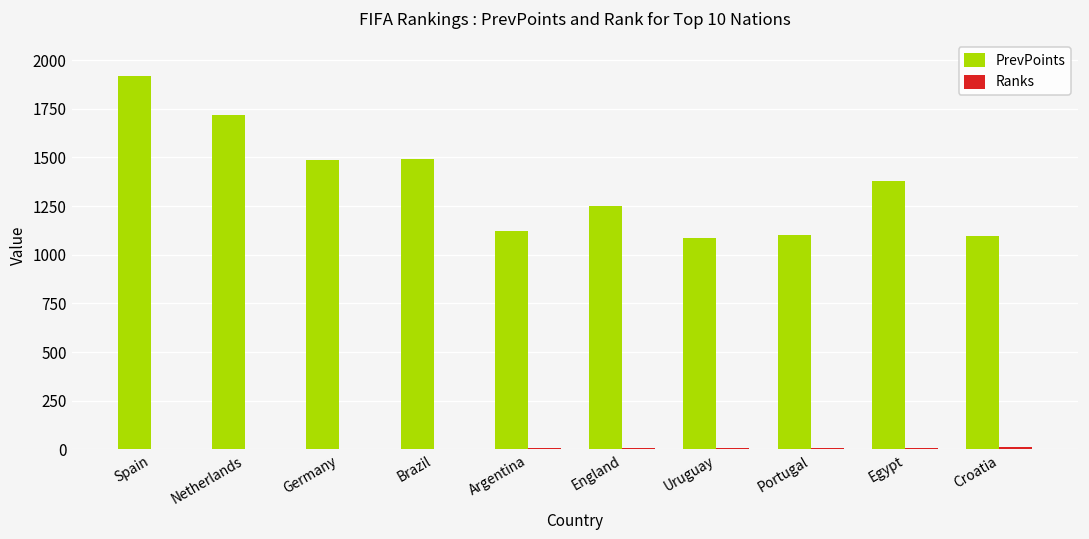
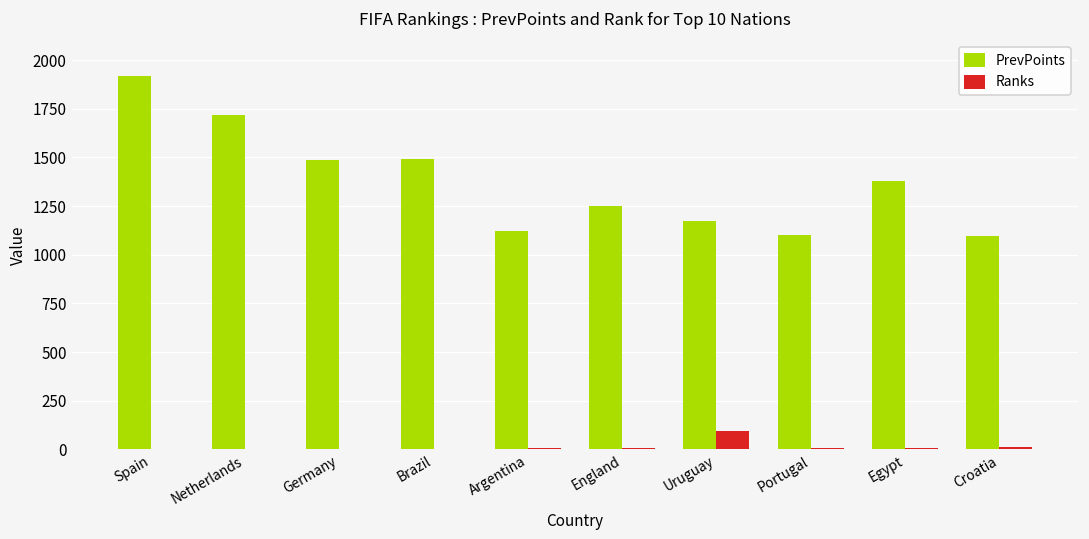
PrevPoints, Uruguay: 1090 -> 1170
Ranks, Uruguay: 10 -> 90
